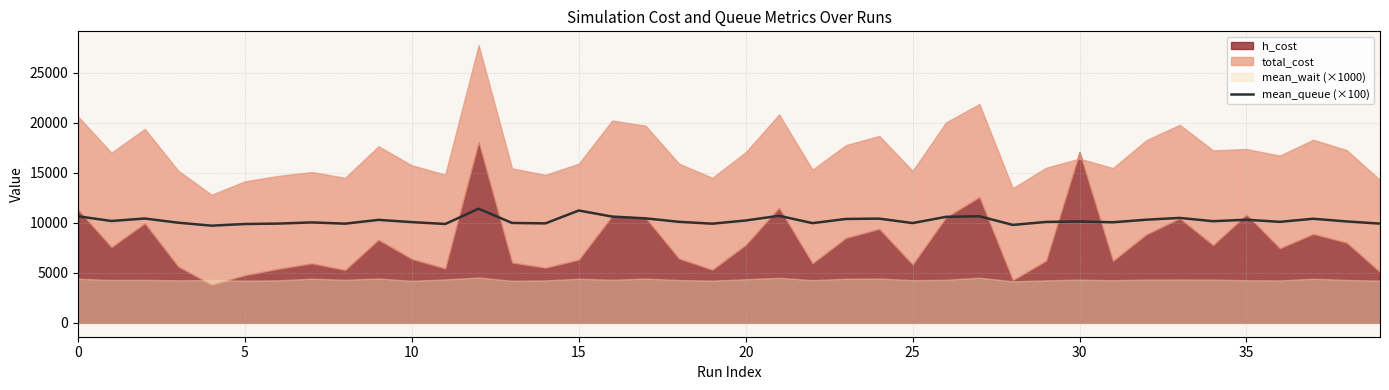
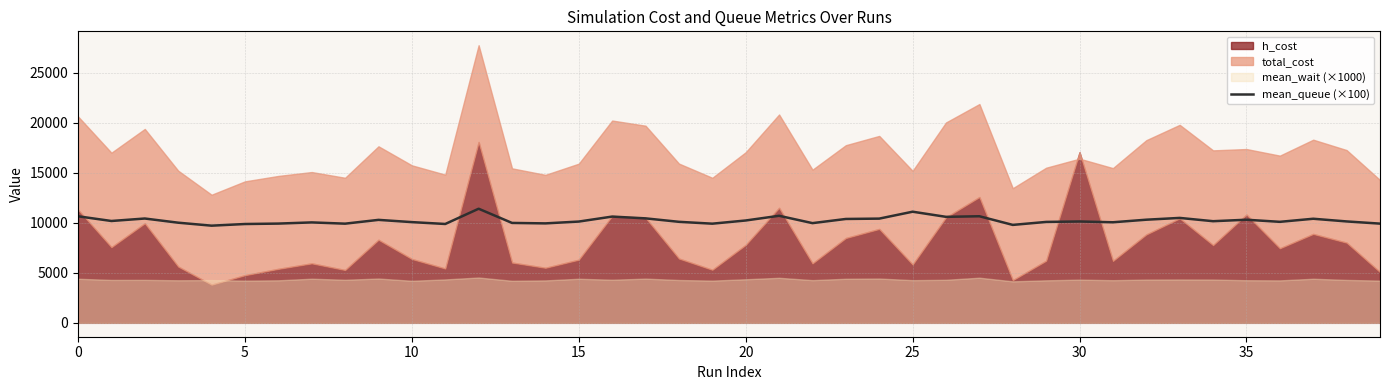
mean_queue (×100), 15: 11200 -> 10100
mean_queue (×100), 25: 10000 -> 11100
